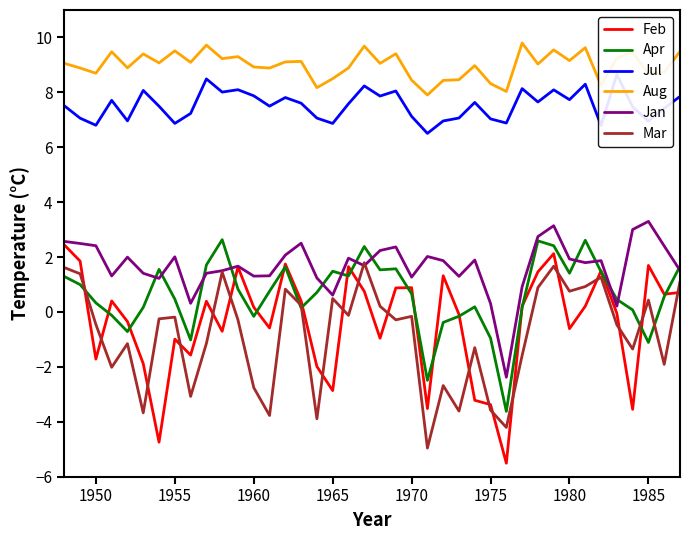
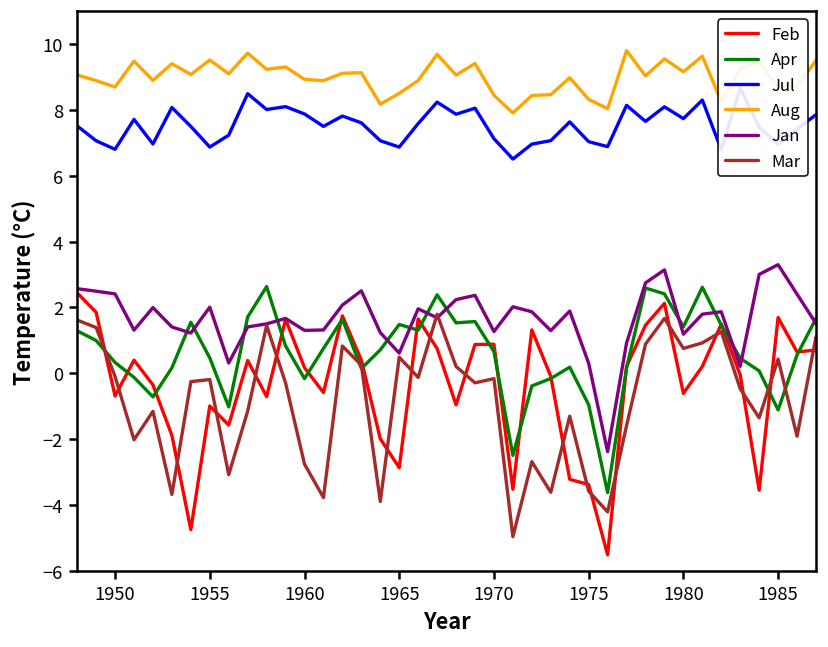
Feb, 1950: -1.7 -> -0.7
Mar, 1950: -0.5 -> -0.1
Jan, 1980: 1.9 -> 1.2
